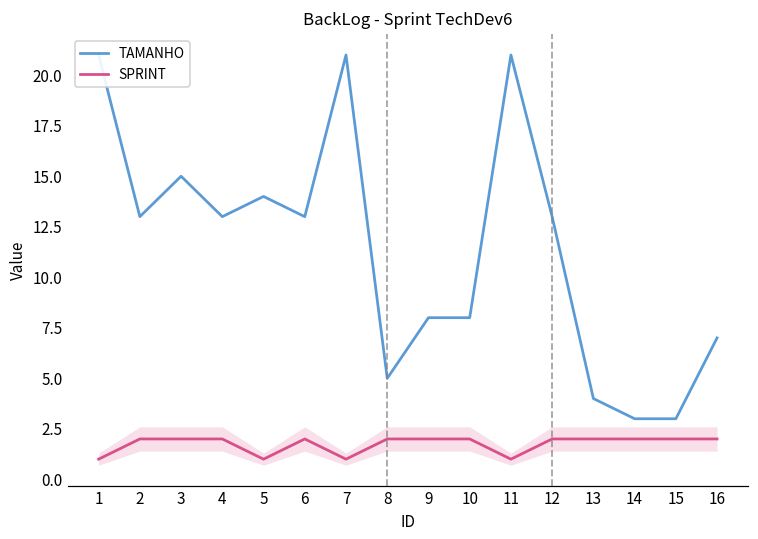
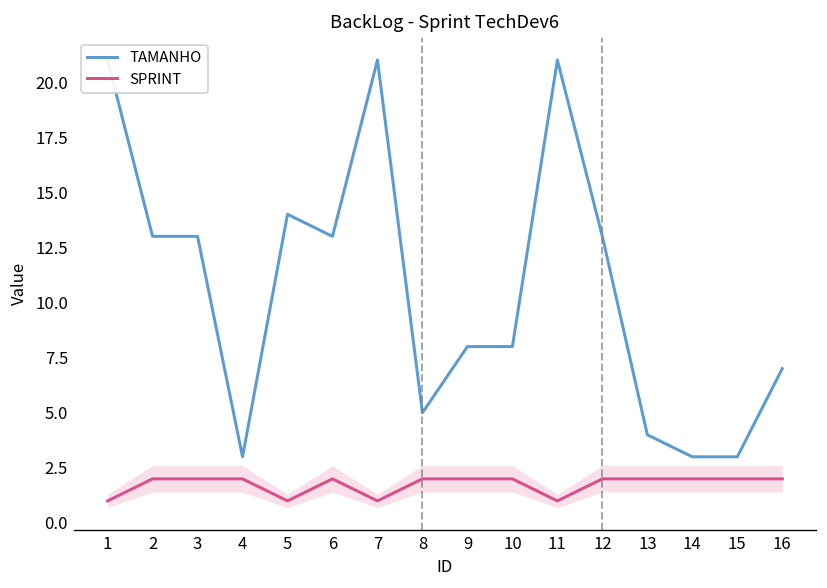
TAMANHO, 3: 15 -> 13
TAMANHO, 4: 13 -> 3
